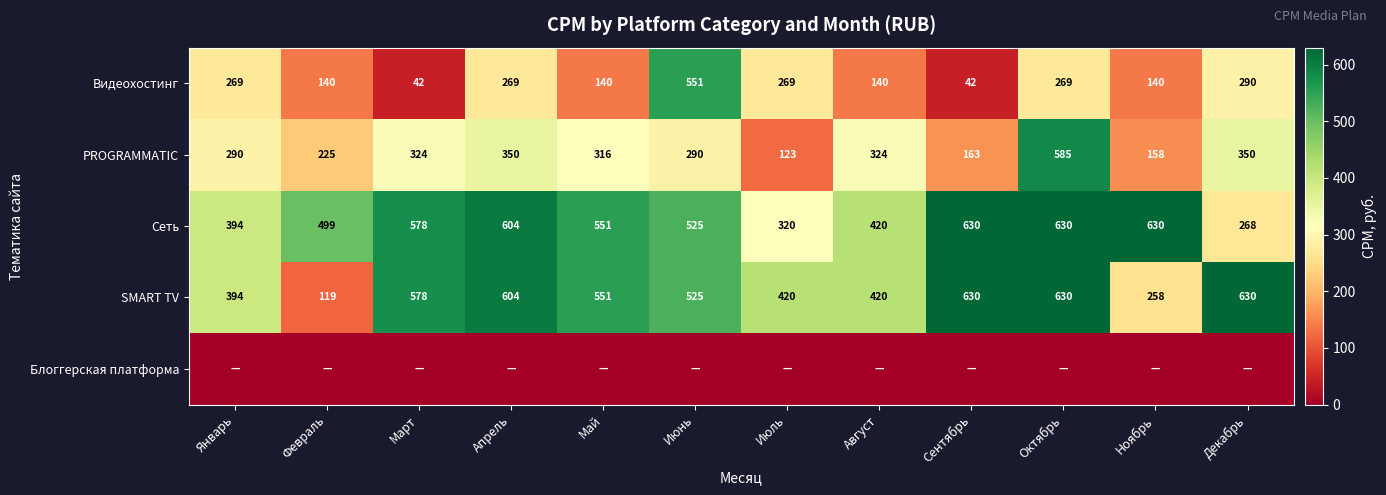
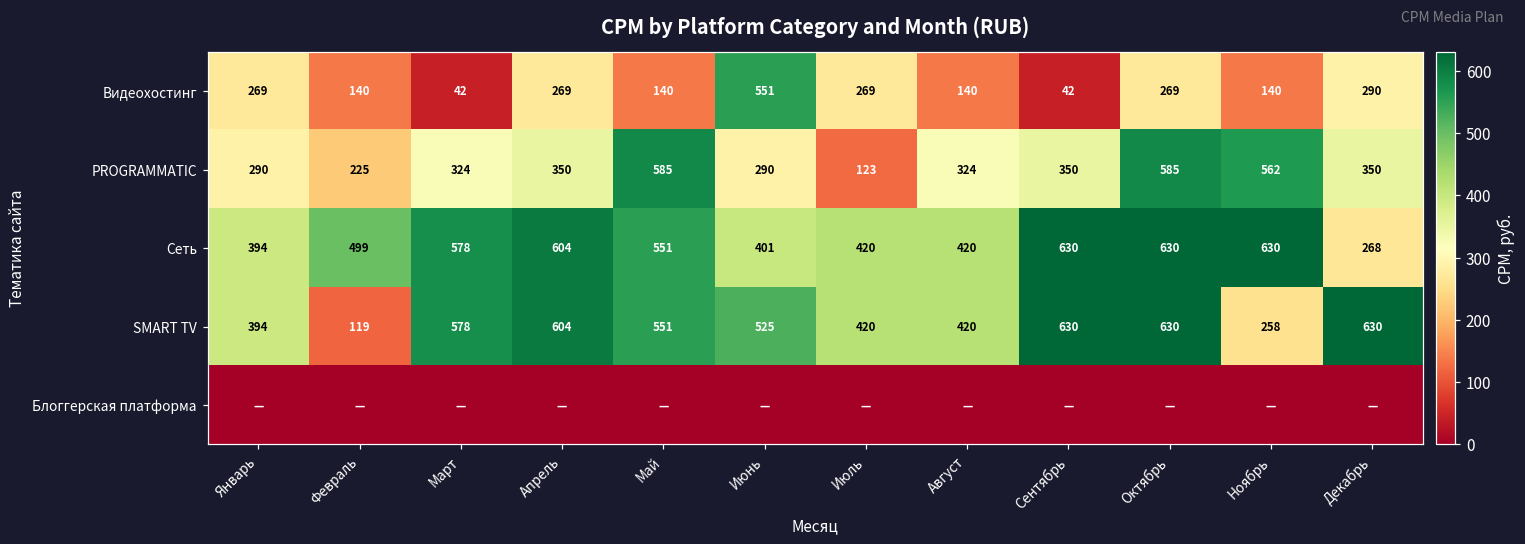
PROGRAMMATIC, Май: 316 -> 585
PROGRAMMATIC, Сентябрь: 163 -> 350
PROGRAMMATIC, Ноябрь: 158 -> 562
Сеть, Июнь: 525 -> 401
Сеть, Июль: 320 -> 420
